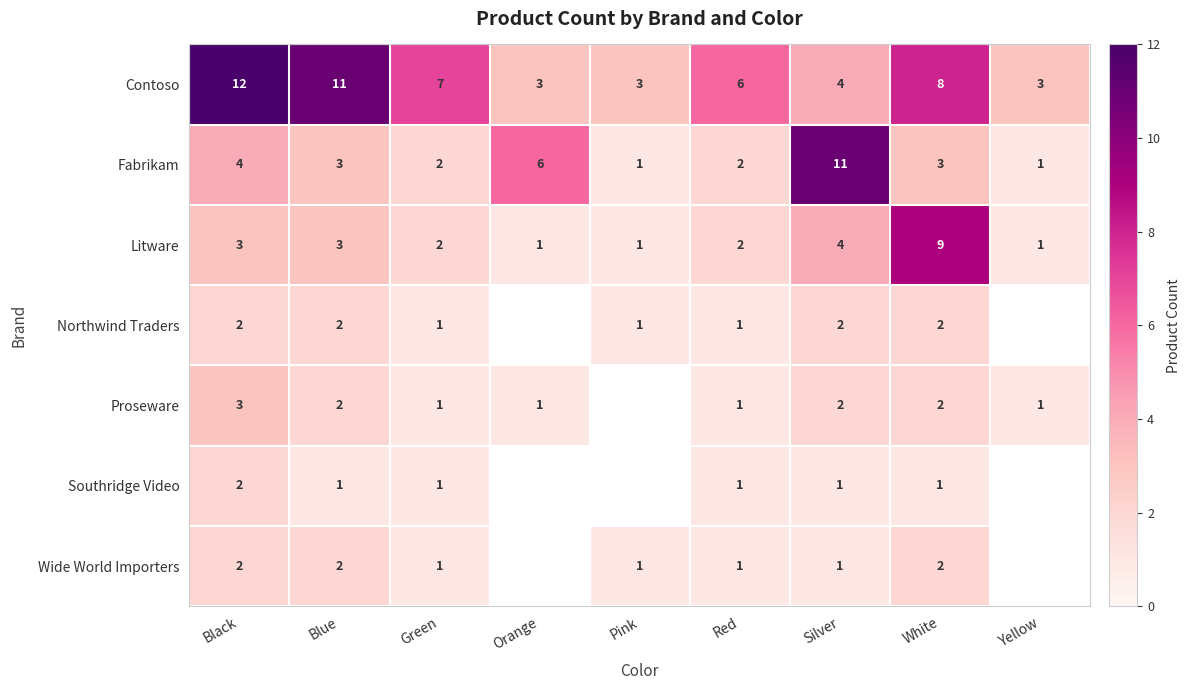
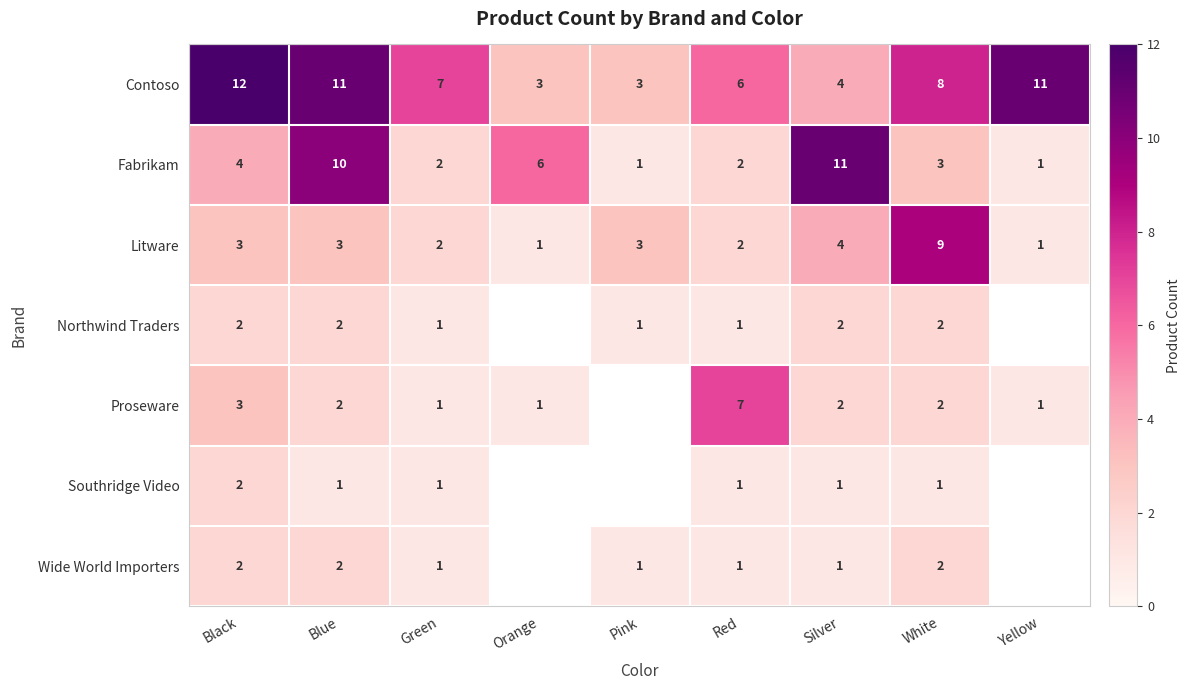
Contoso, Yellow: 3 -> 11
Fabrikam, Blue: 3 -> 10
Litware, Pink: 1 -> 3
Proseware, Red: 1 -> 7
